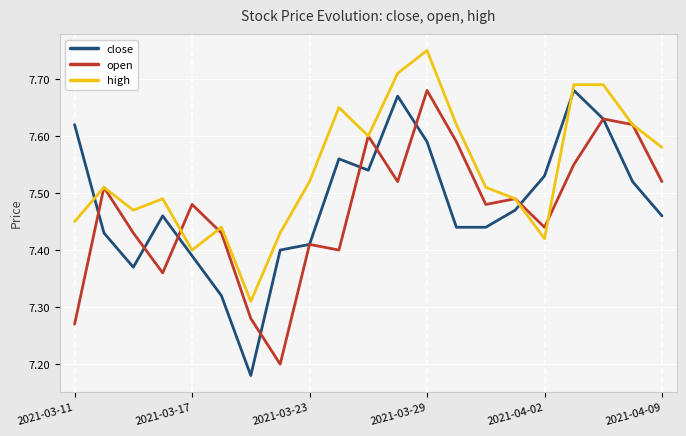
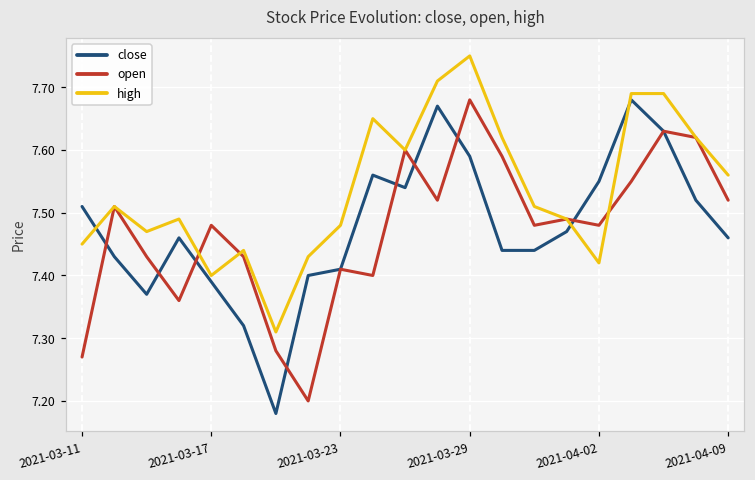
close, 2021-03-11: 7.62 -> 7.51
high, 2021-03-23: 7.52 -> 7.48
close, 2021-04-02: 7.53 -> 7.55
open, 2021-04-02: 7.44 -> 7.48
high, 2021-04-09: 7.58 -> 7.56
